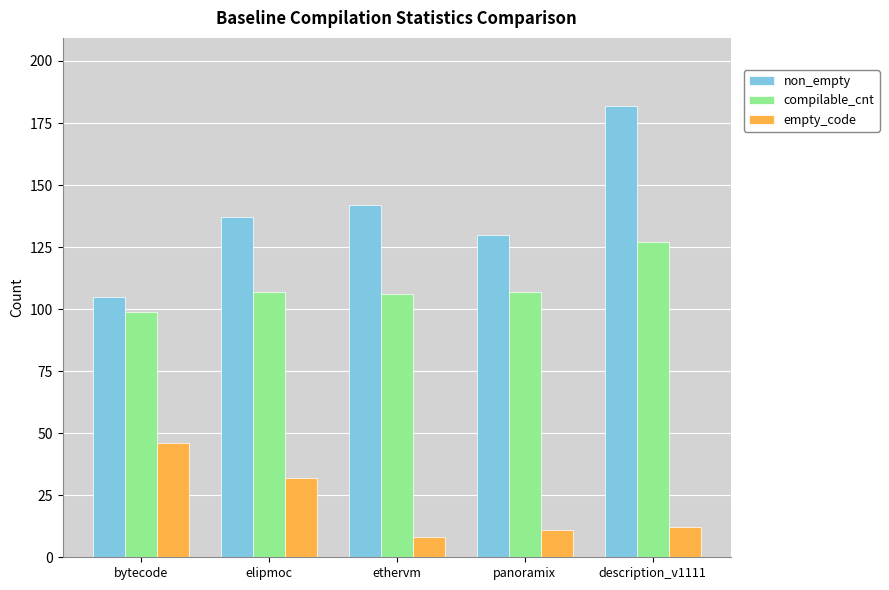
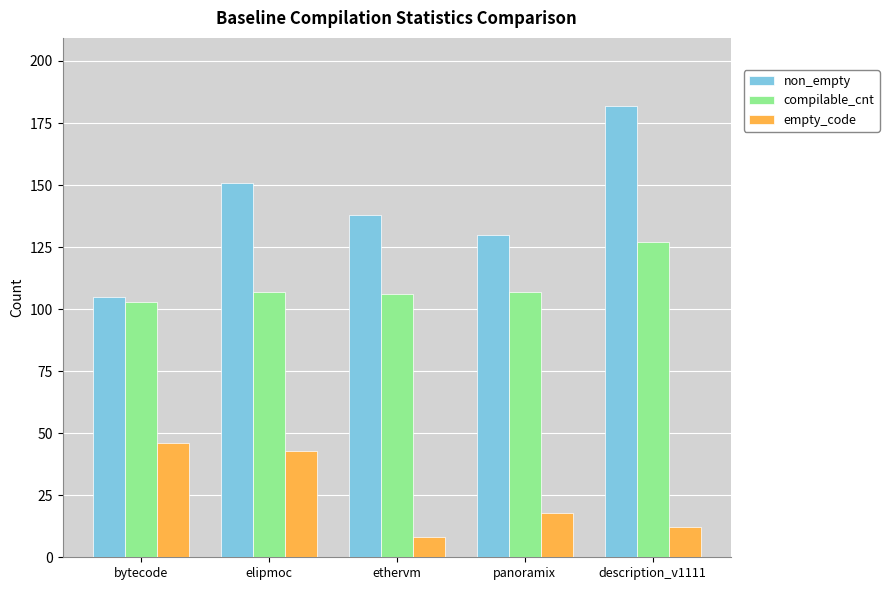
compilable_cnt, bytecode: 99 -> 103
non_empty, elipmoc: 137 -> 151
empty_code, elipmoc: 32 -> 43
non_empty, ethervm: 142 -> 138
empty_code, panoramix: 11 -> 18
